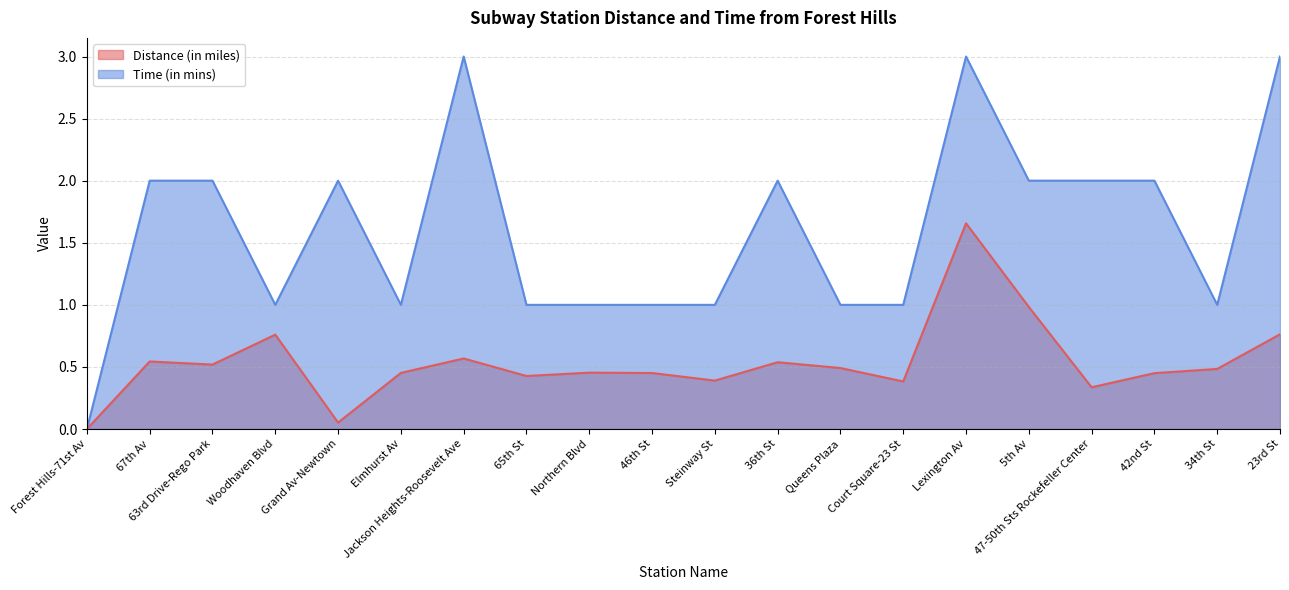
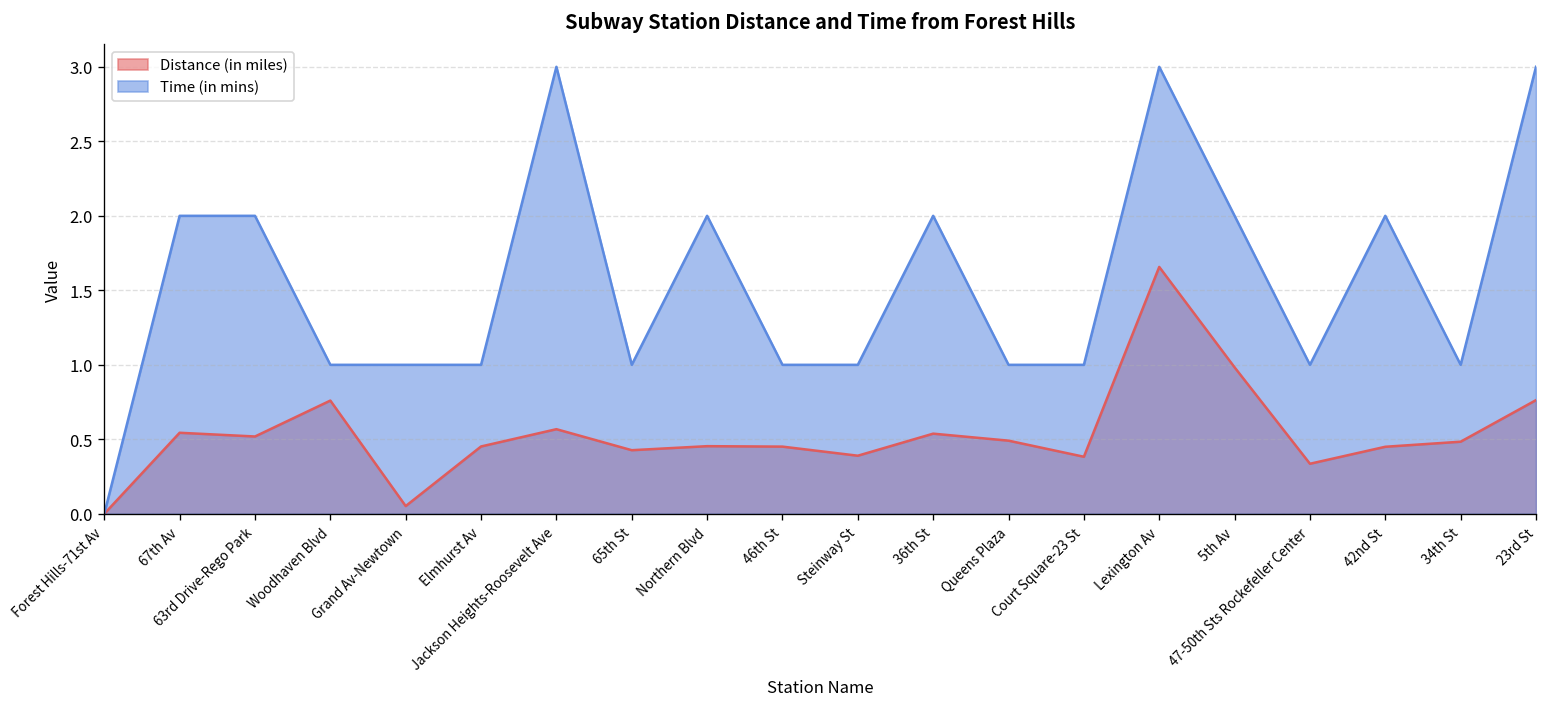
Time (in mins), Grand Av-Newtown: 2 -> 1
Time (in mins), Northern Blvd: 1 -> 2
Time (in mins), 47-50th Sts Rockefeller Center: 2 -> 1
